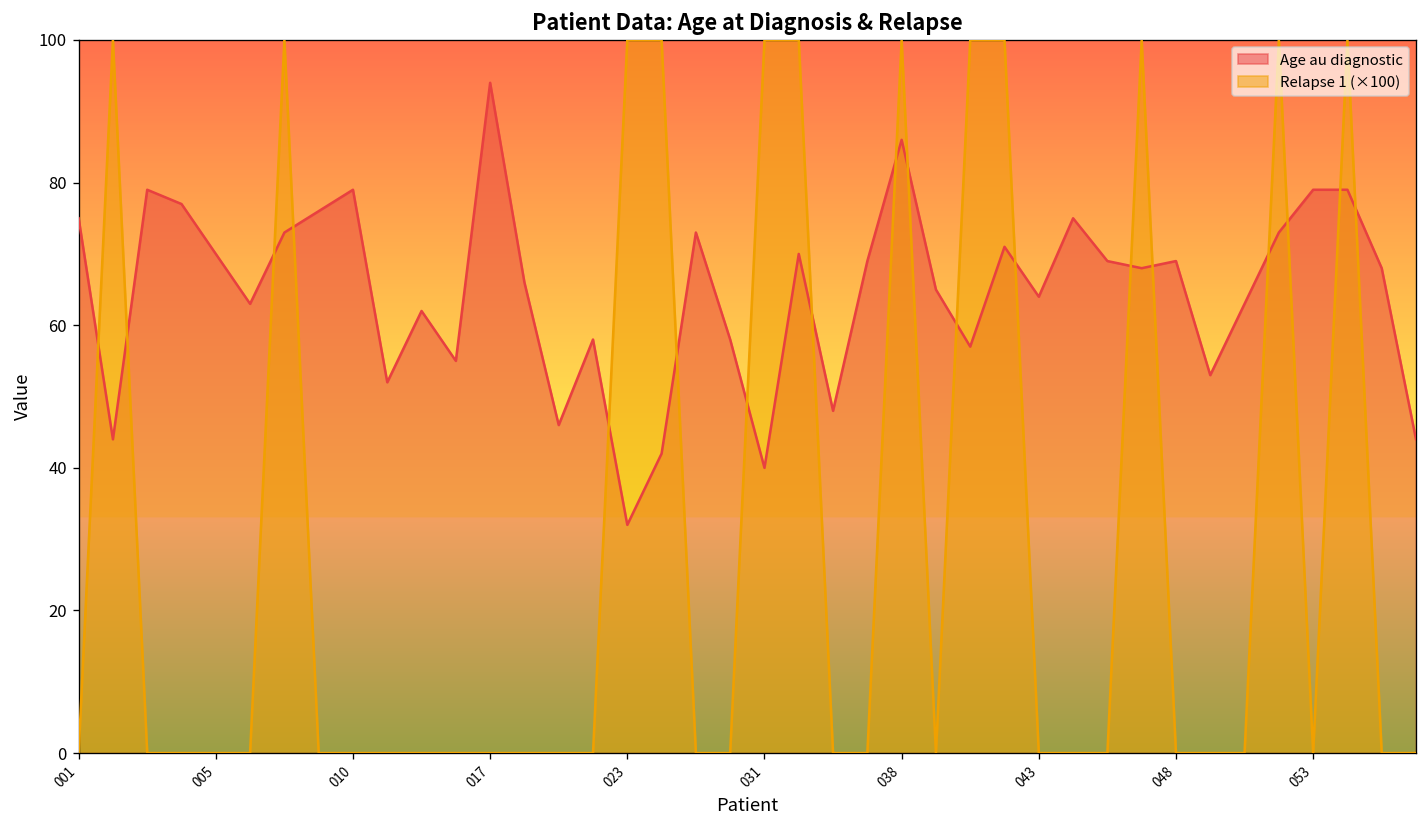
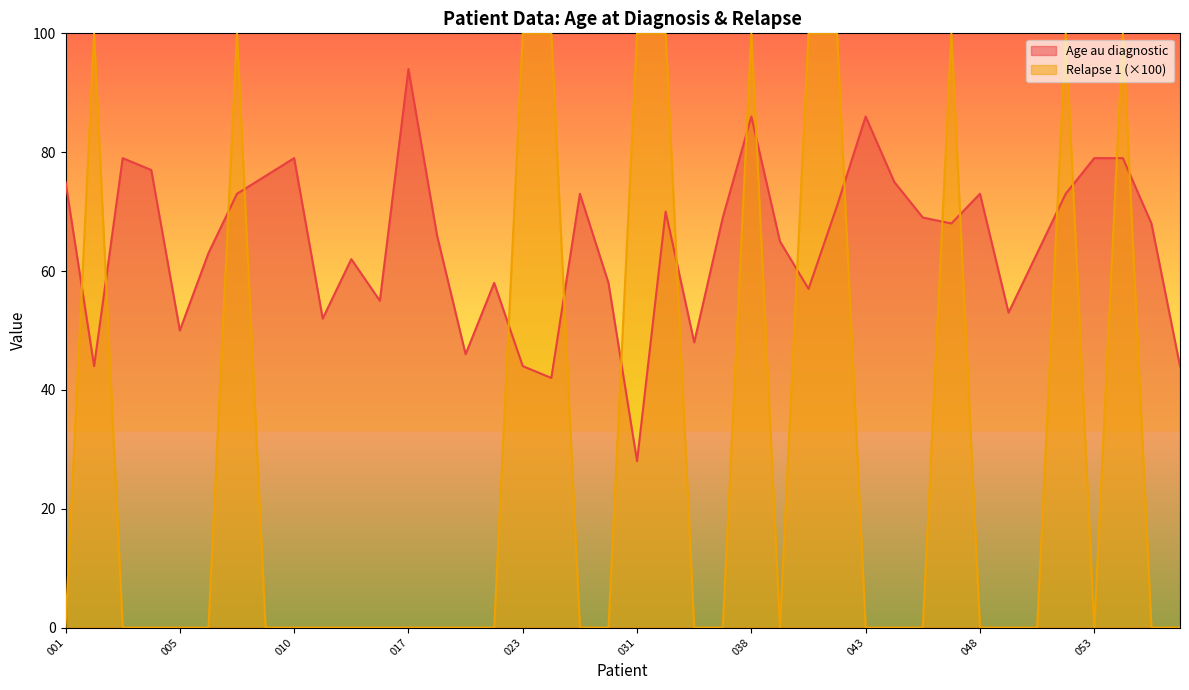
Age au diagnostic, 005: 70 -> 50
Age au diagnostic, 023: 32 -> 44
Age au diagnostic, 031: 40 -> 28
Age au diagnostic, 043: 64 -> 86
Age au diagnostic, 048: 69 -> 73
